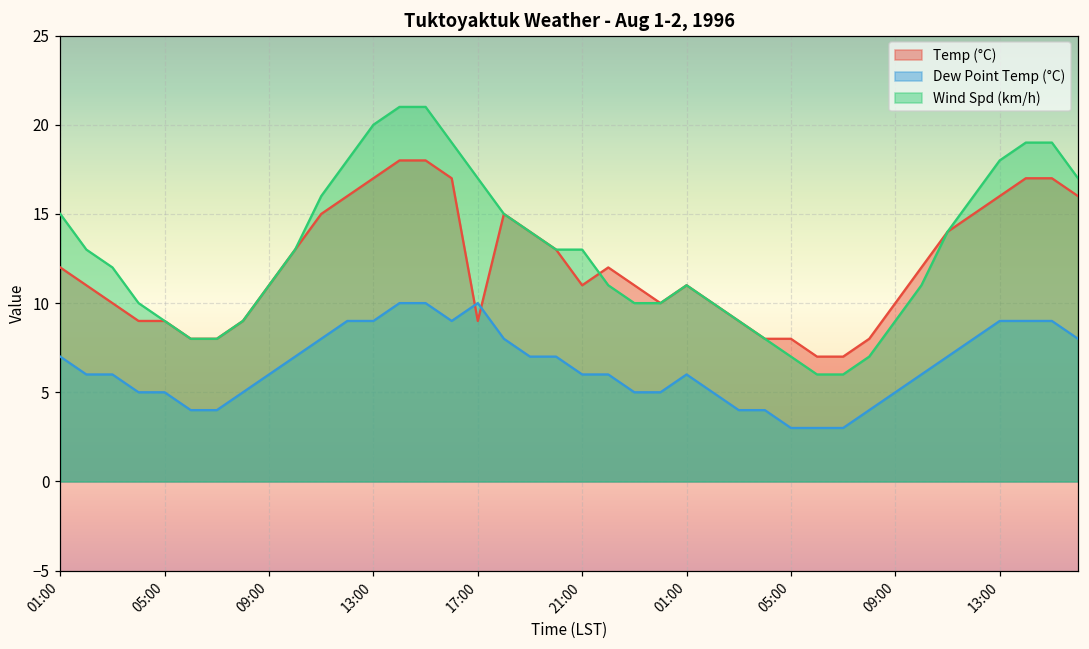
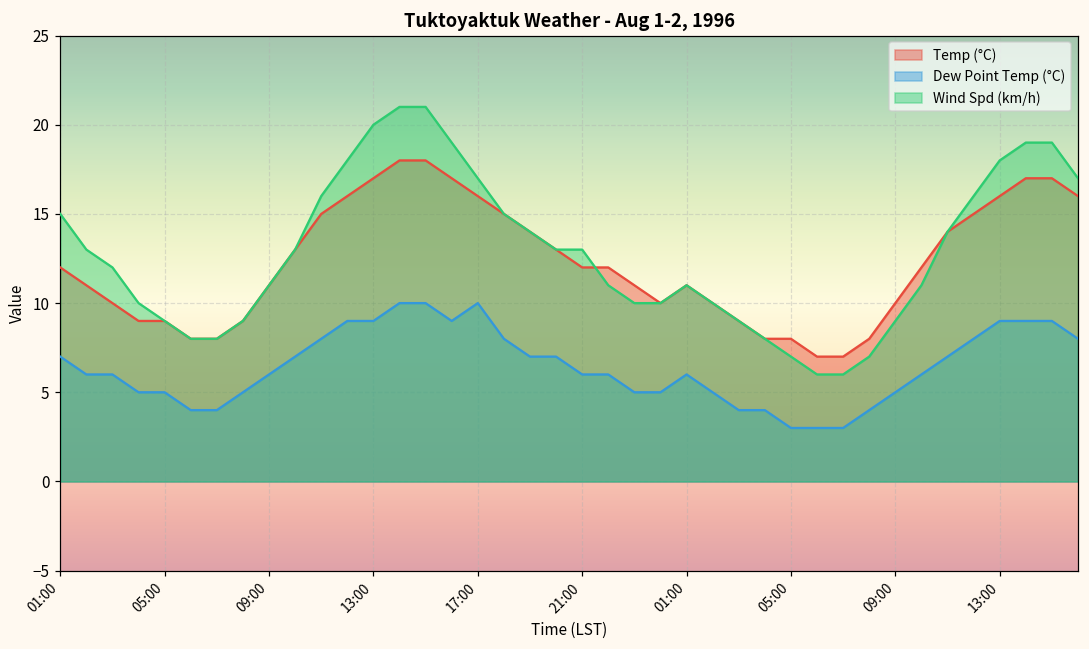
Temp (°C), 17:00: 9 -> 16
Temp (°C), 21:00: 11 -> 12
